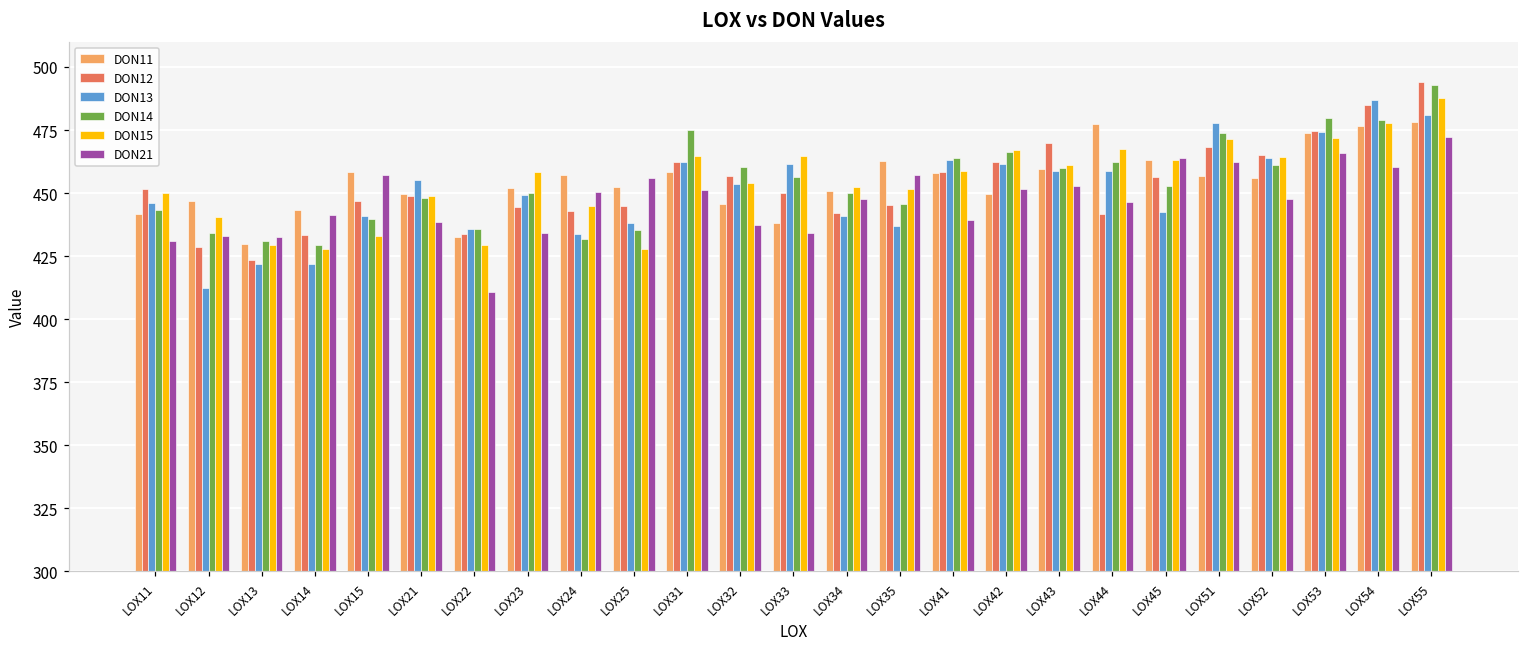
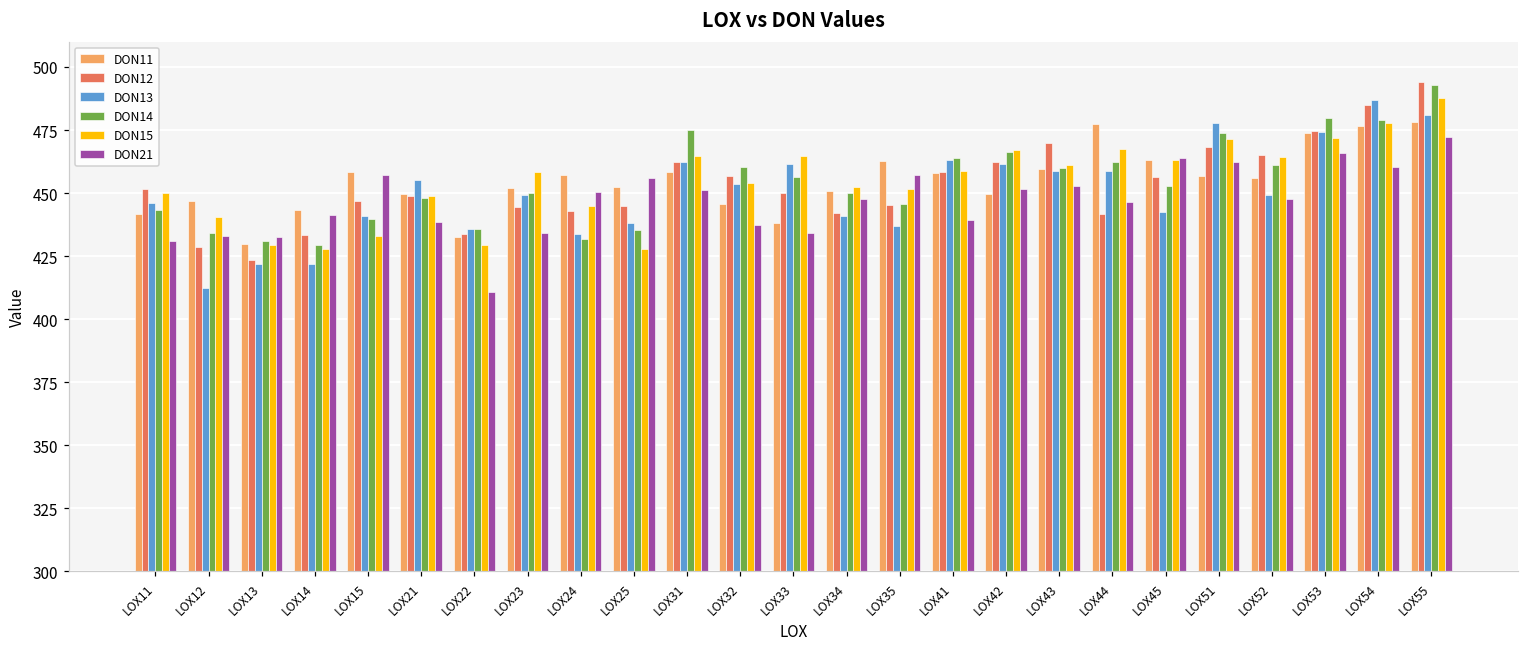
DON13, LOX52: 464 -> 449
